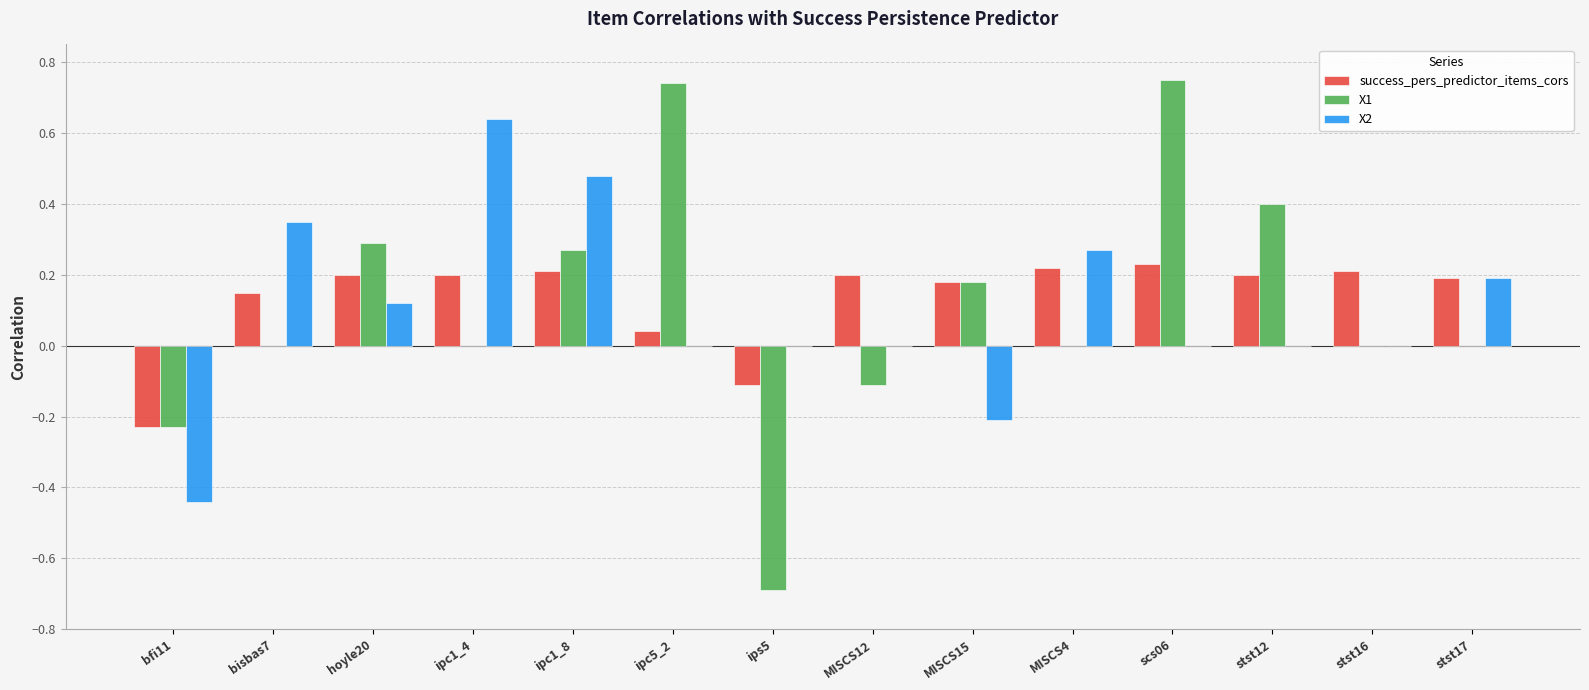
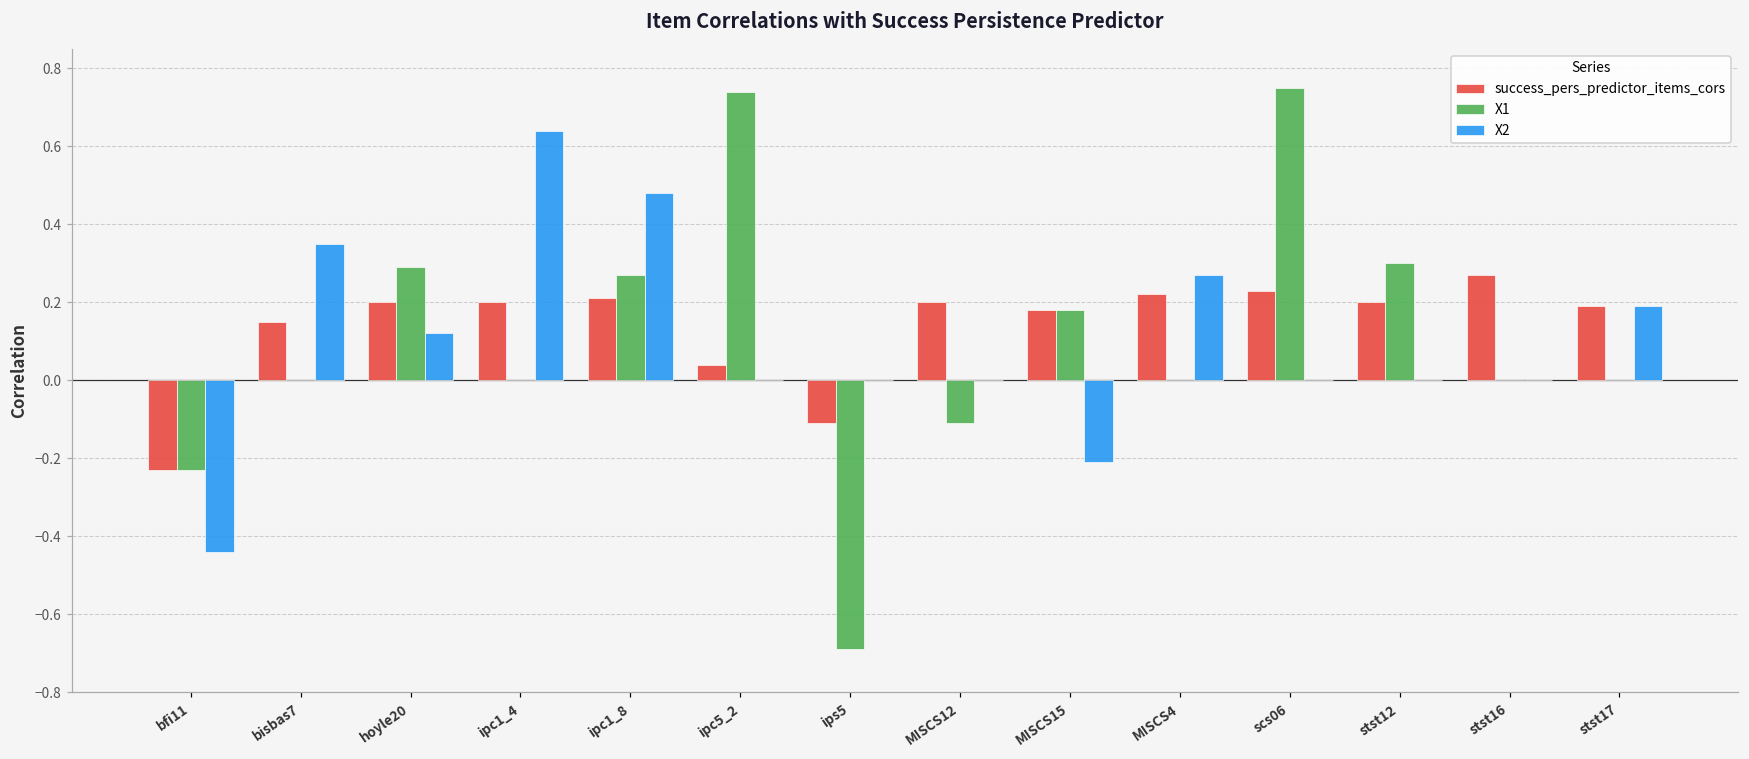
X1, stst12: 0.4 -> 0.3
success_pers_predictor_items_cors, stst16: 0.21 -> 0.27
